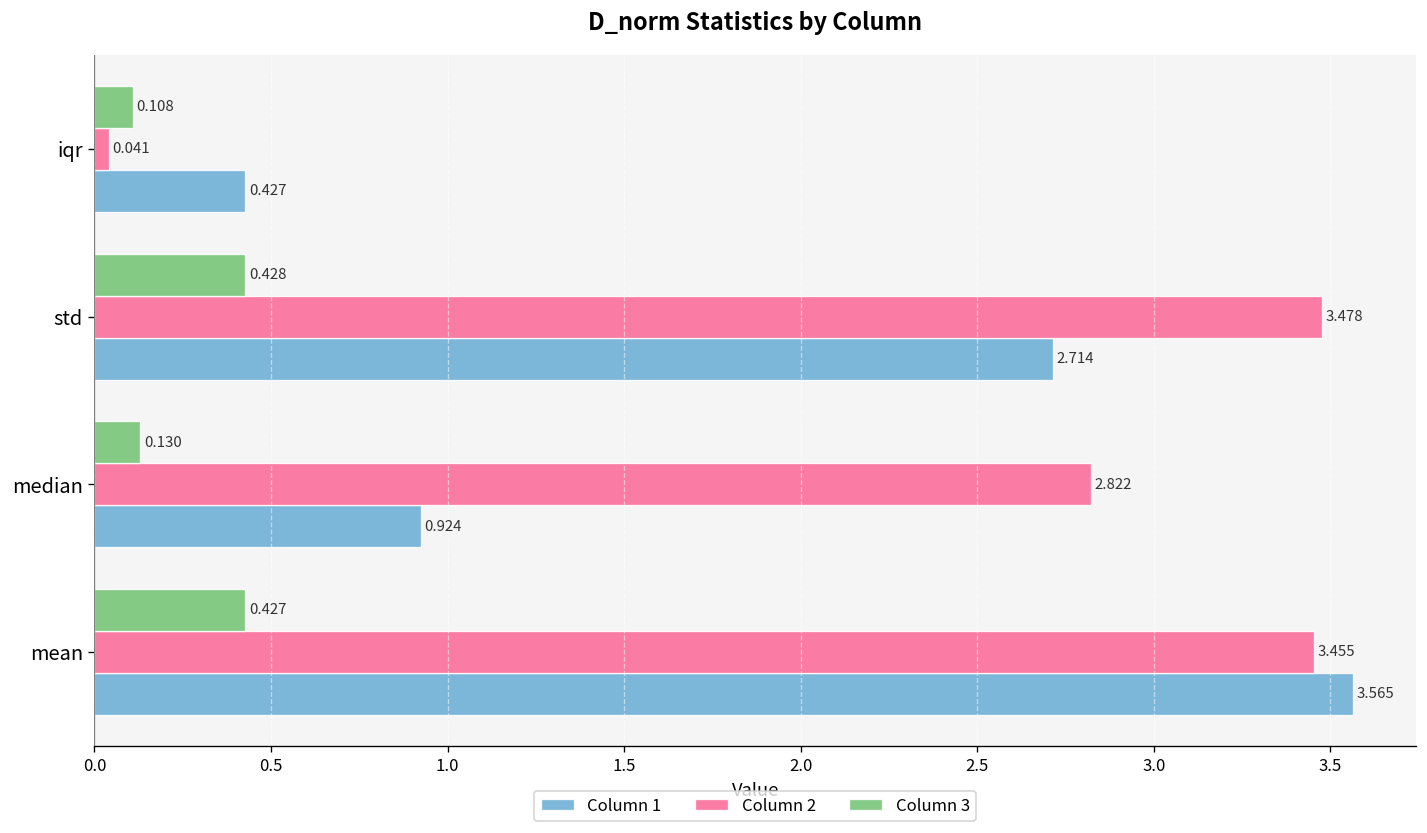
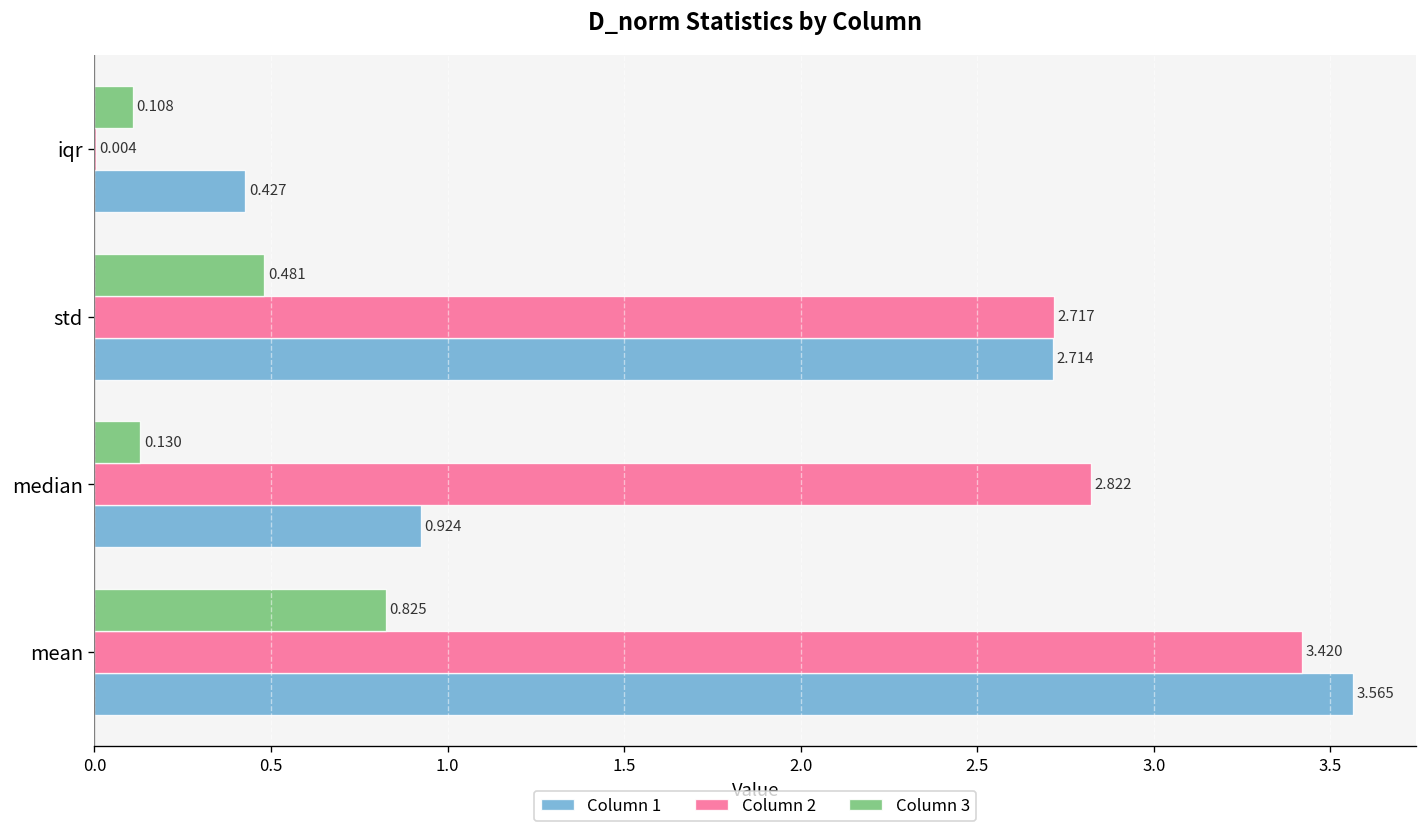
Column 2, iqr: 0.041 -> 0.004
Column 3, std: 0.428 -> 0.481
Column 2, std: 3.478 -> 2.717
Column 3, mean: 0.427 -> 0.825
Column 2, mean: 3.455 -> 3.420
